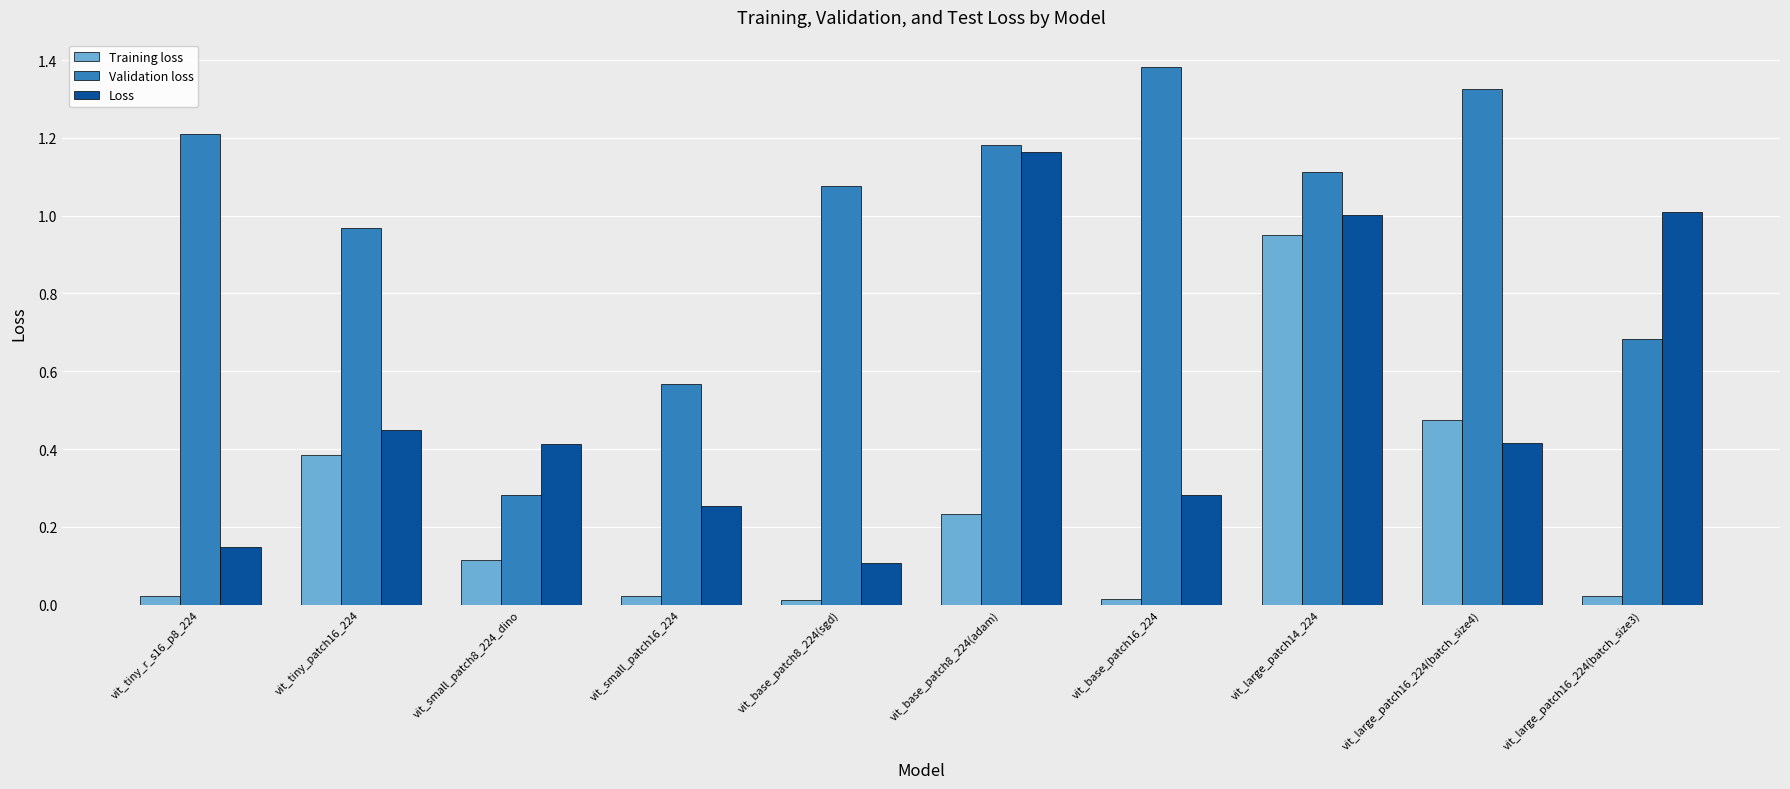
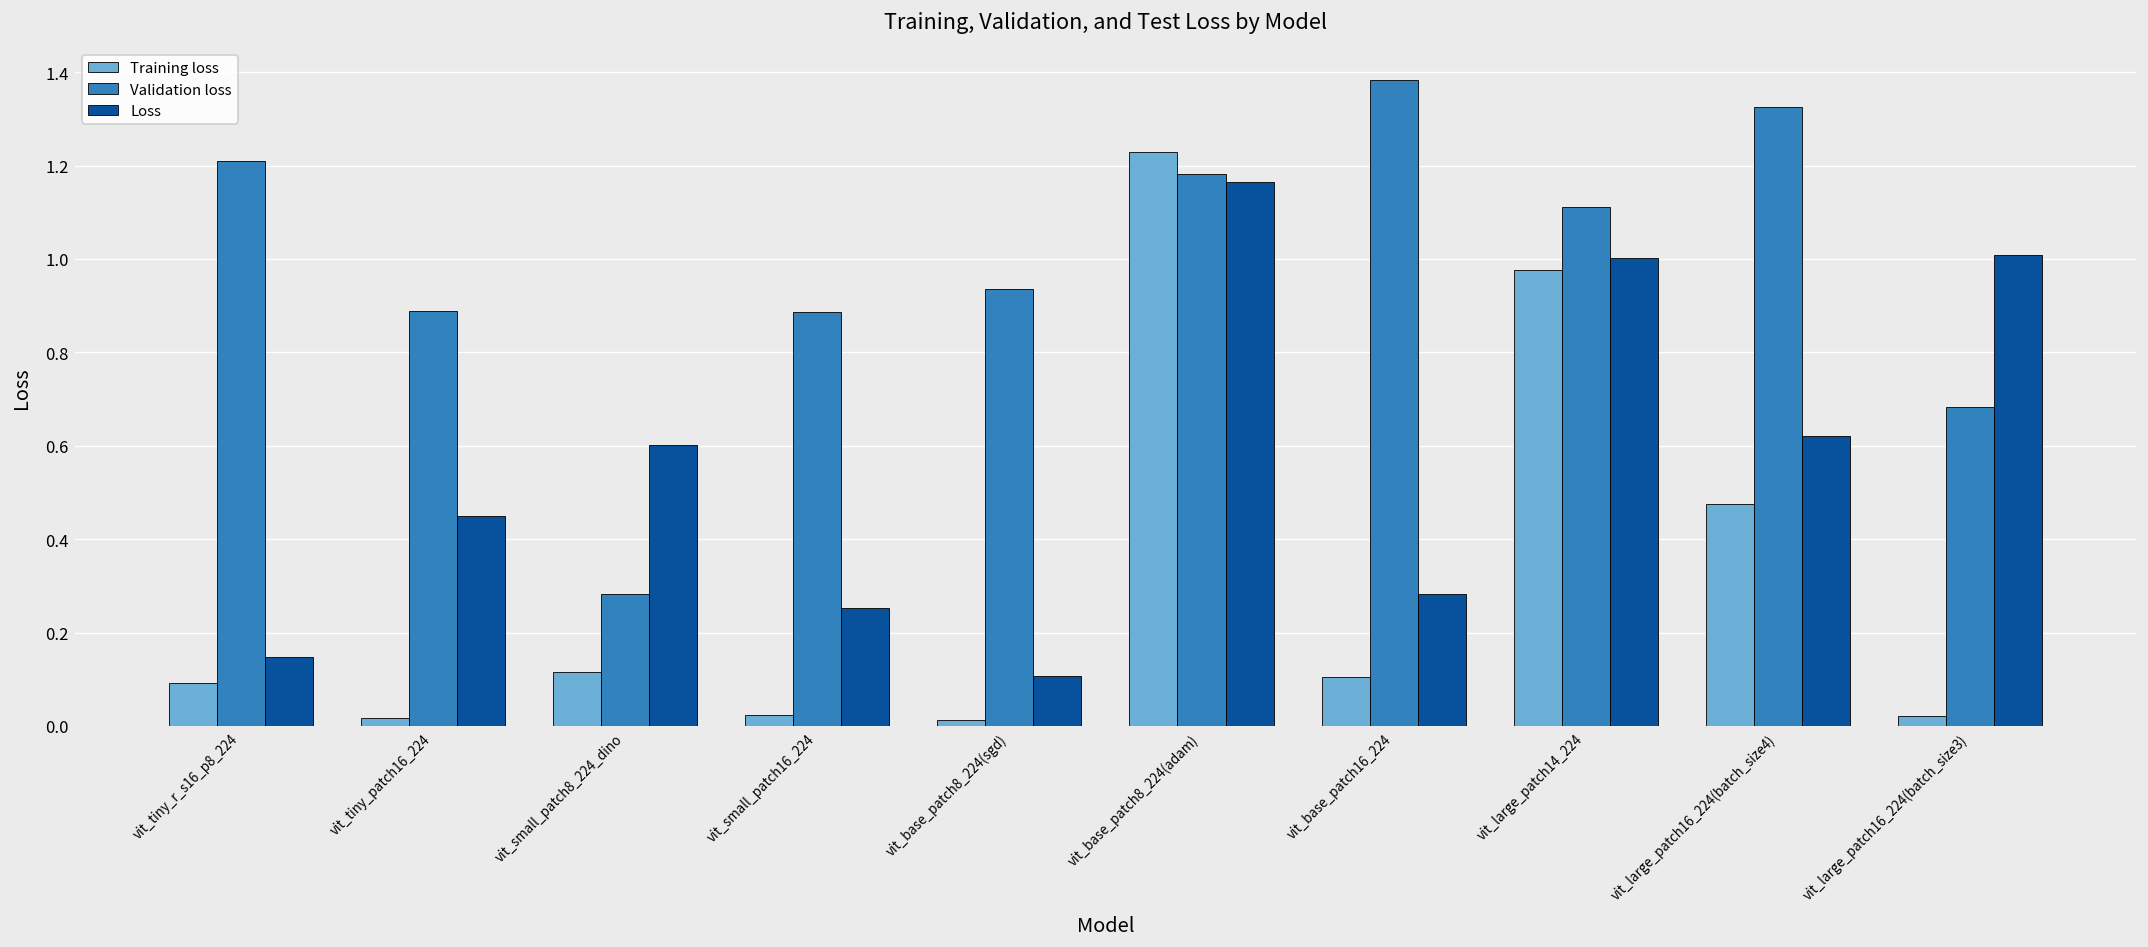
Training loss, vit_tiny_r_s16_p8_224: 0.02 -> 0.09
Training loss, vit_tiny_patch16_224: 0.39 -> 0.02
Validation loss, vit_tiny_patch16_224: 0.97 -> 0.89
Loss, vit_small_patch8_224_dino: 0.41 -> 0.60
Validation loss, vit_small_patch16_224: 0.57 -> 0.89
Validation loss, vit_base_patch8_224(sgd): 1.08 -> 0.94
Training loss, vit_base_patch8_224(adam): 0.23 -> 1.23
Training loss, vit_base_patch16_224: 0.01 -> 0.11
Training loss, vit_large_patch14_224: 0.95 -> 0.98
Loss, vit_large_patch16_224(batch_size4): 0.42 -> 0.62
